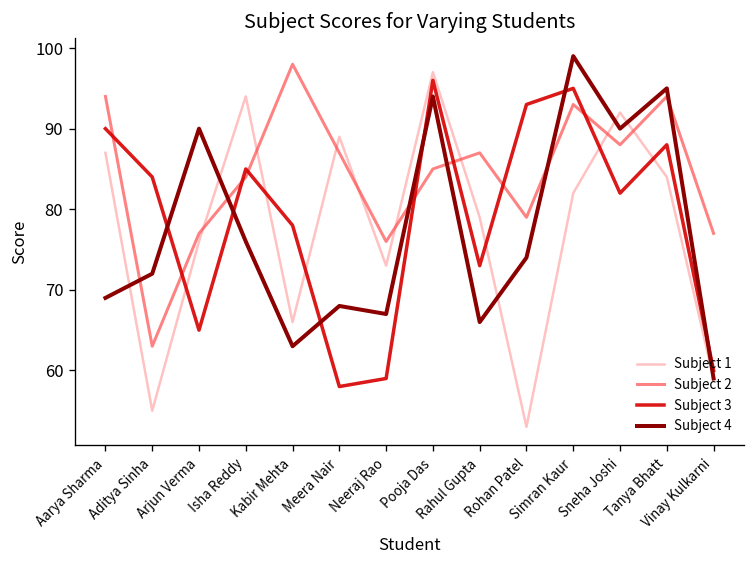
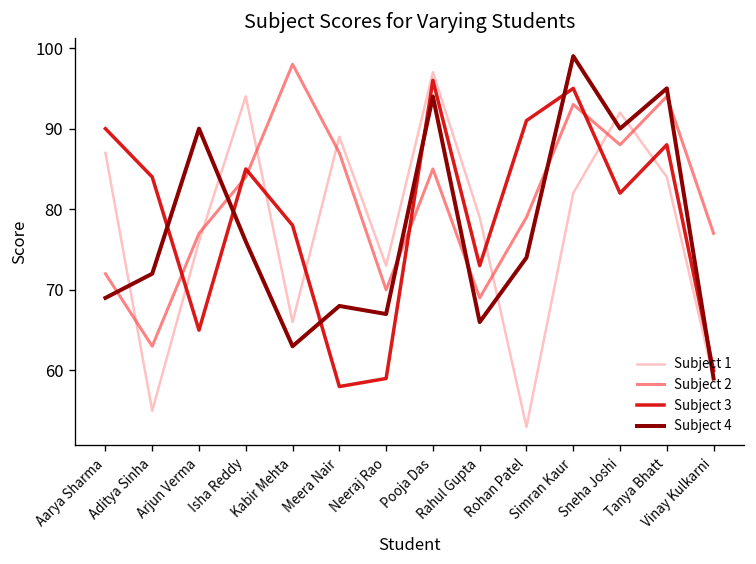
Subject 2, Aarya Sharma: 94 -> 72
Subject 2, Neeraj Rao: 76 -> 70
Subject 2, Rahul Gupta: 87 -> 69
Subject 3, Rohan Patel: 93 -> 91
